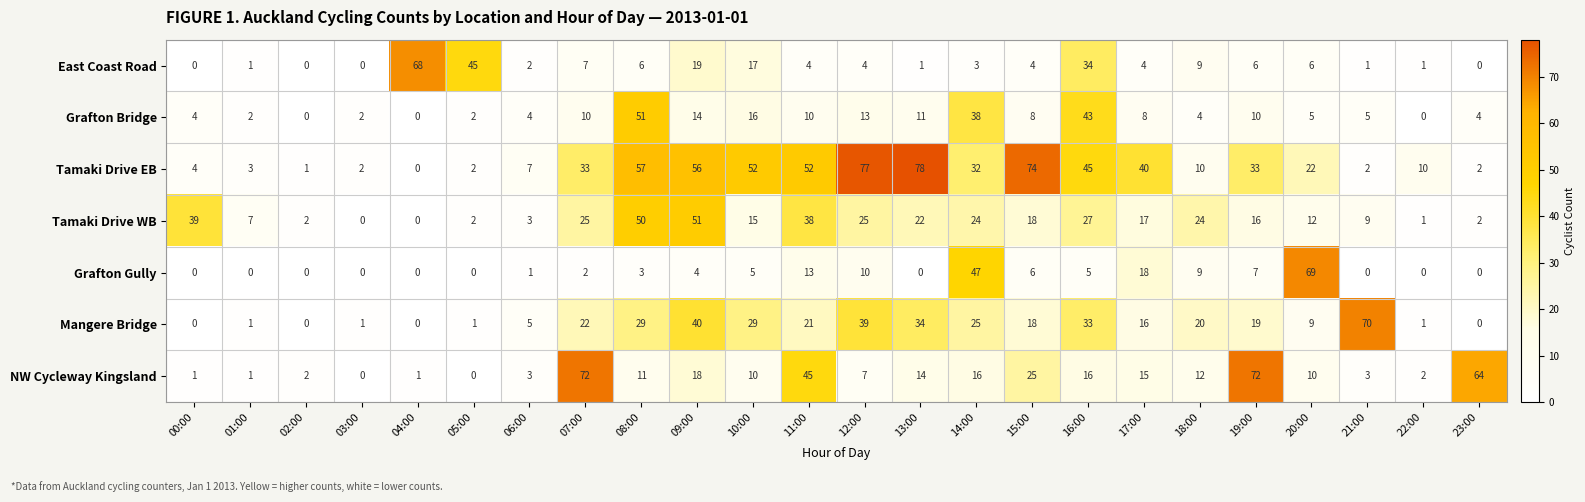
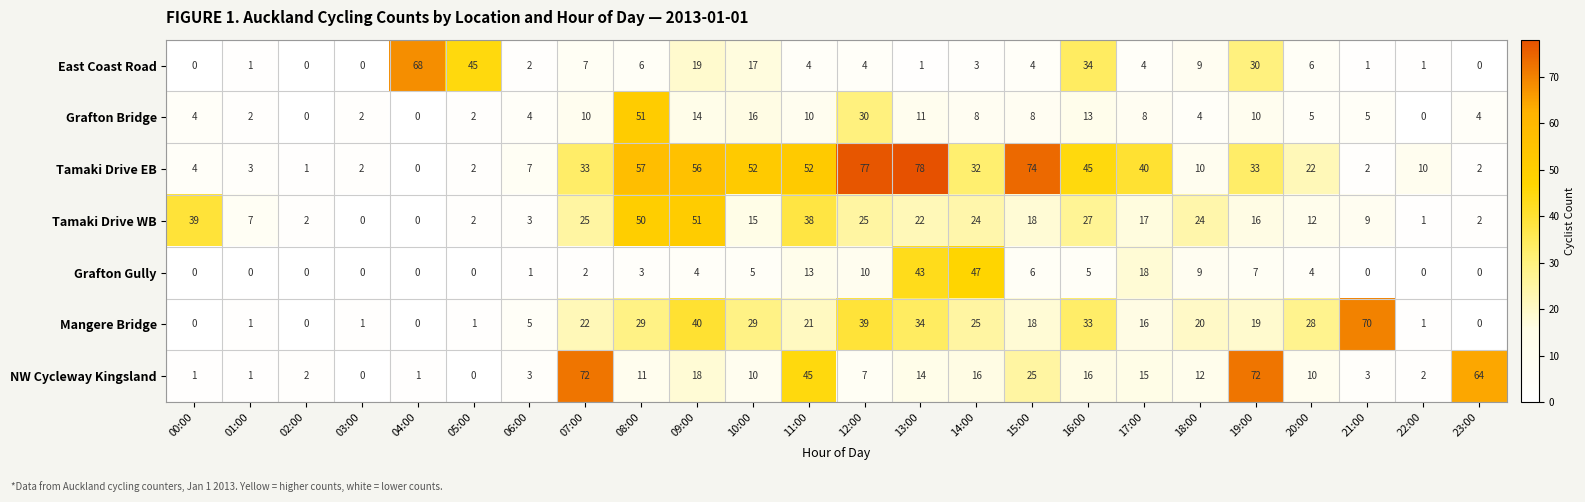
East Coast Road, 19:00: 6 -> 30
Grafton Bridge, 12:00: 13 -> 30
Grafton Bridge, 14:00: 38 -> 8
Grafton Bridge, 16:00: 43 -> 13
Grafton Gully, 13:00: 0 -> 43
Grafton Gully, 20:00: 69 -> 4
Mangere Bridge, 20:00: 9 -> 28
